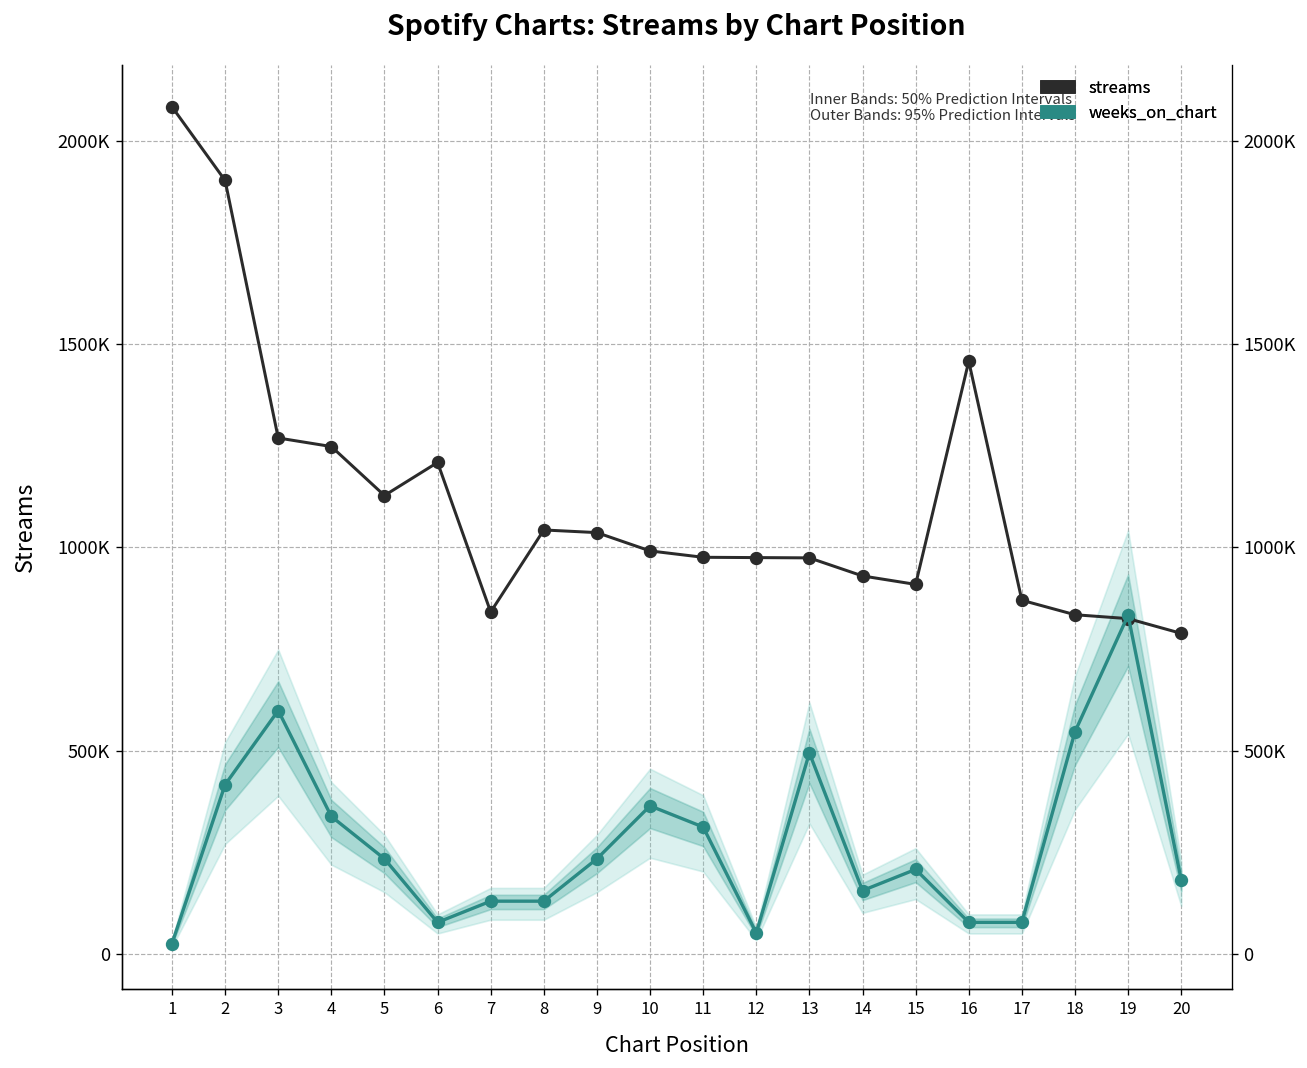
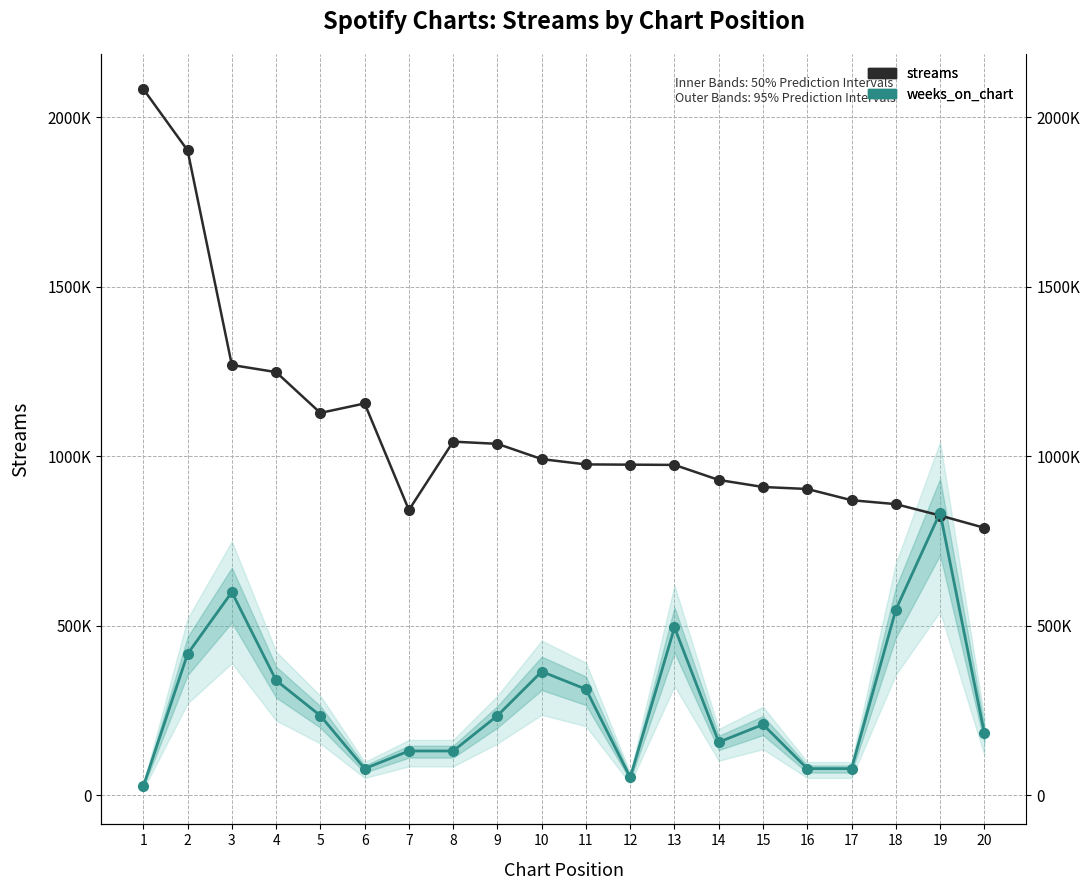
streams, 6: 1210000 -> 1160000
streams, 16: 1460000 -> 900000
streams, 18: 830000 -> 860000
